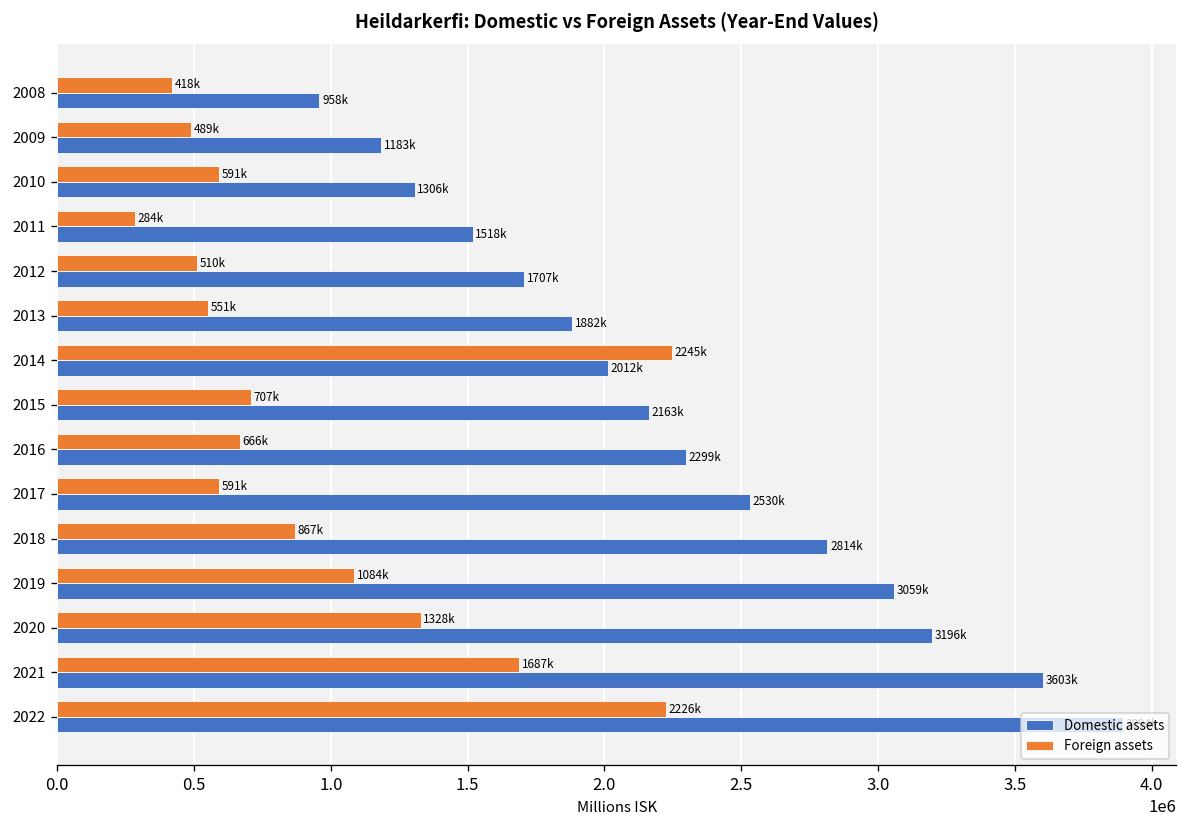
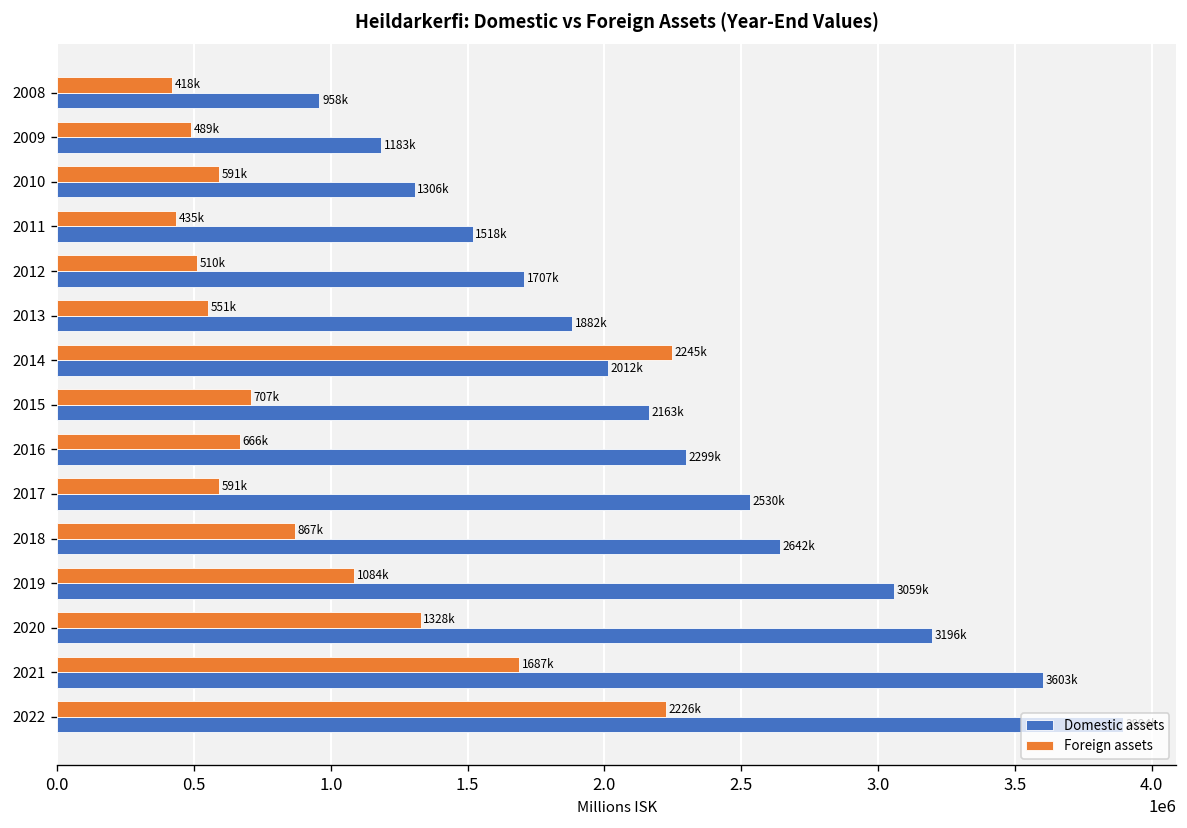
Foreign assets, 2011: 284k -> 435k
Domestic assets, 2018: 2814k -> 2642k
